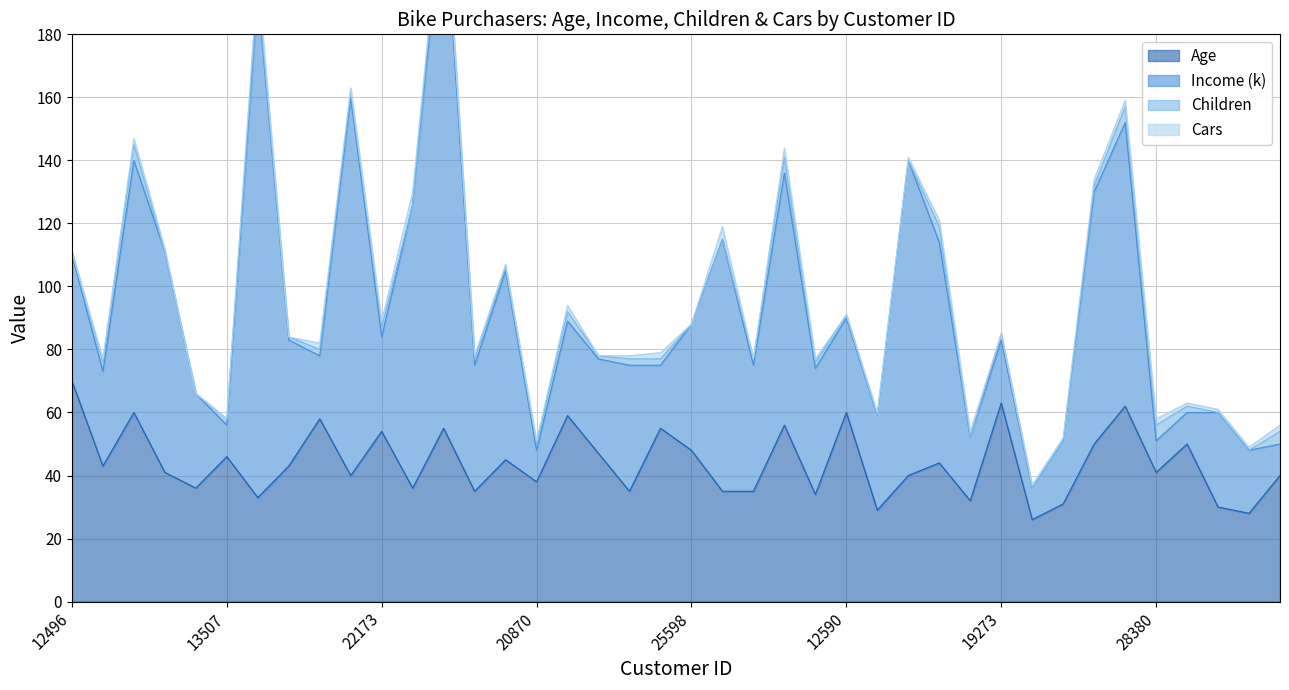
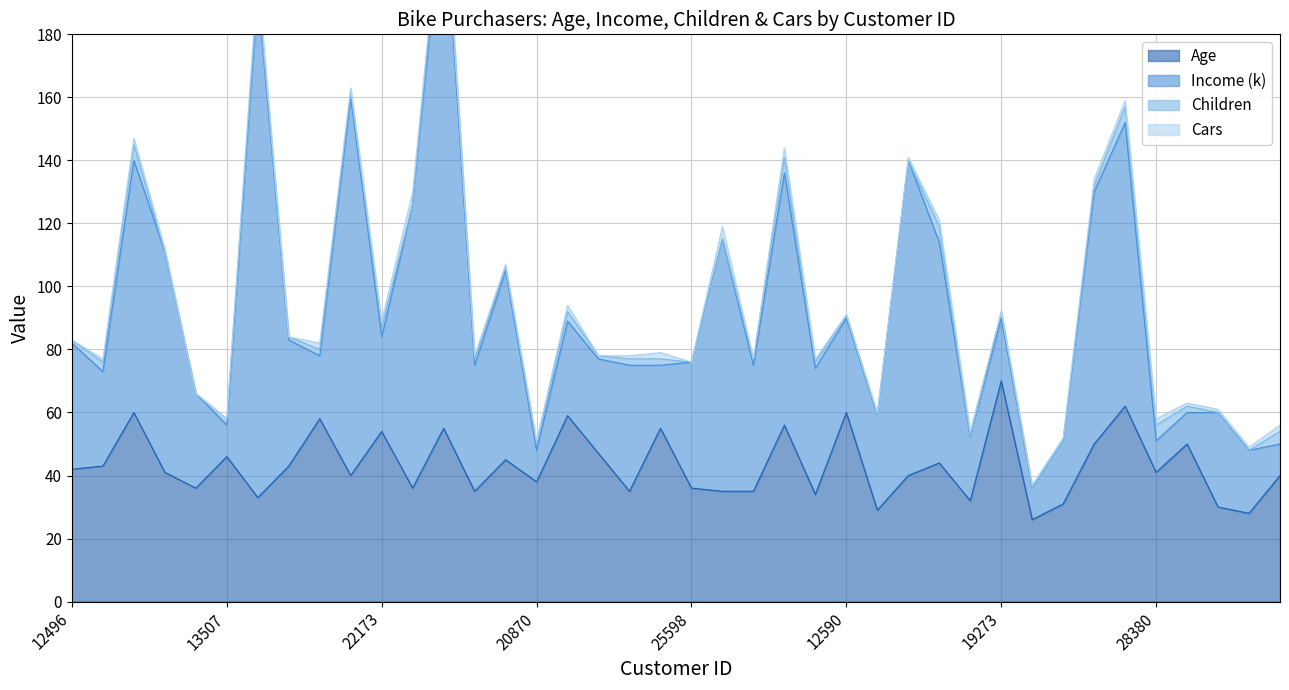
Age, 12496: 70 -> 42
Age, 25598: 48 -> 36
Age, 19273: 63 -> 70
